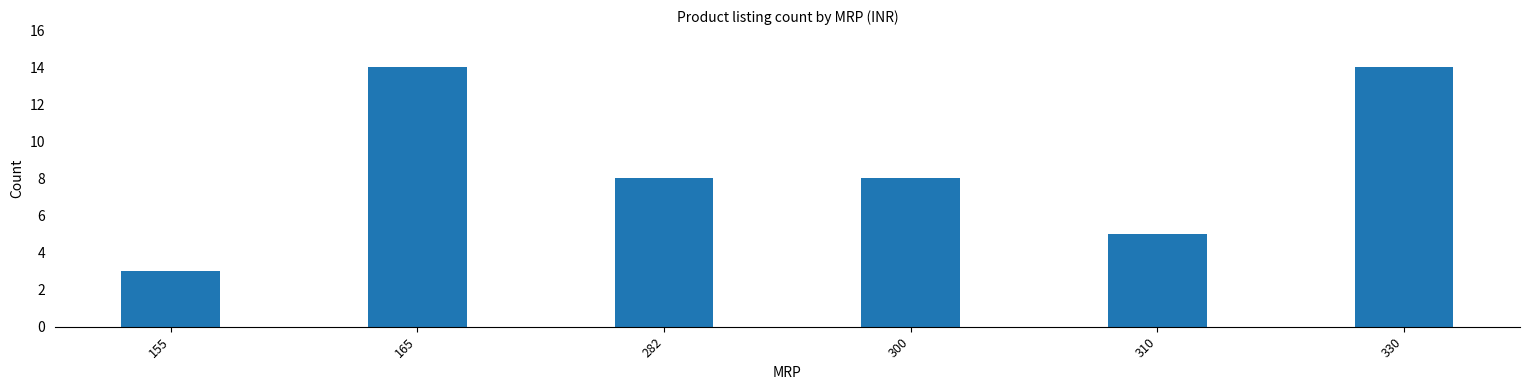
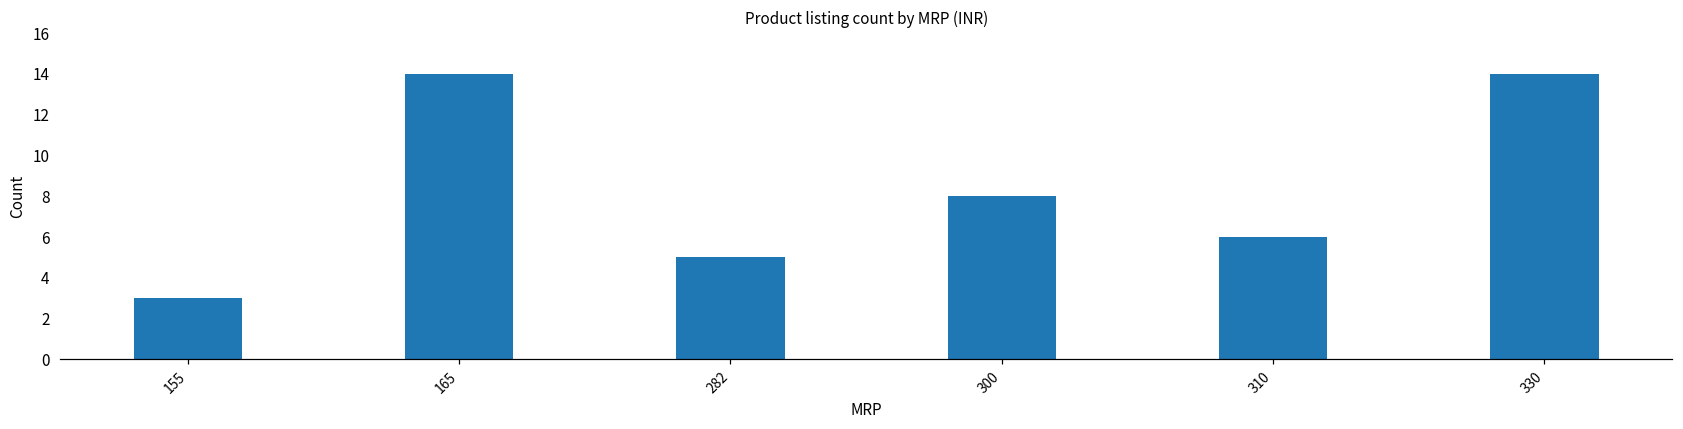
282: 8 -> 5
310: 5 -> 6
